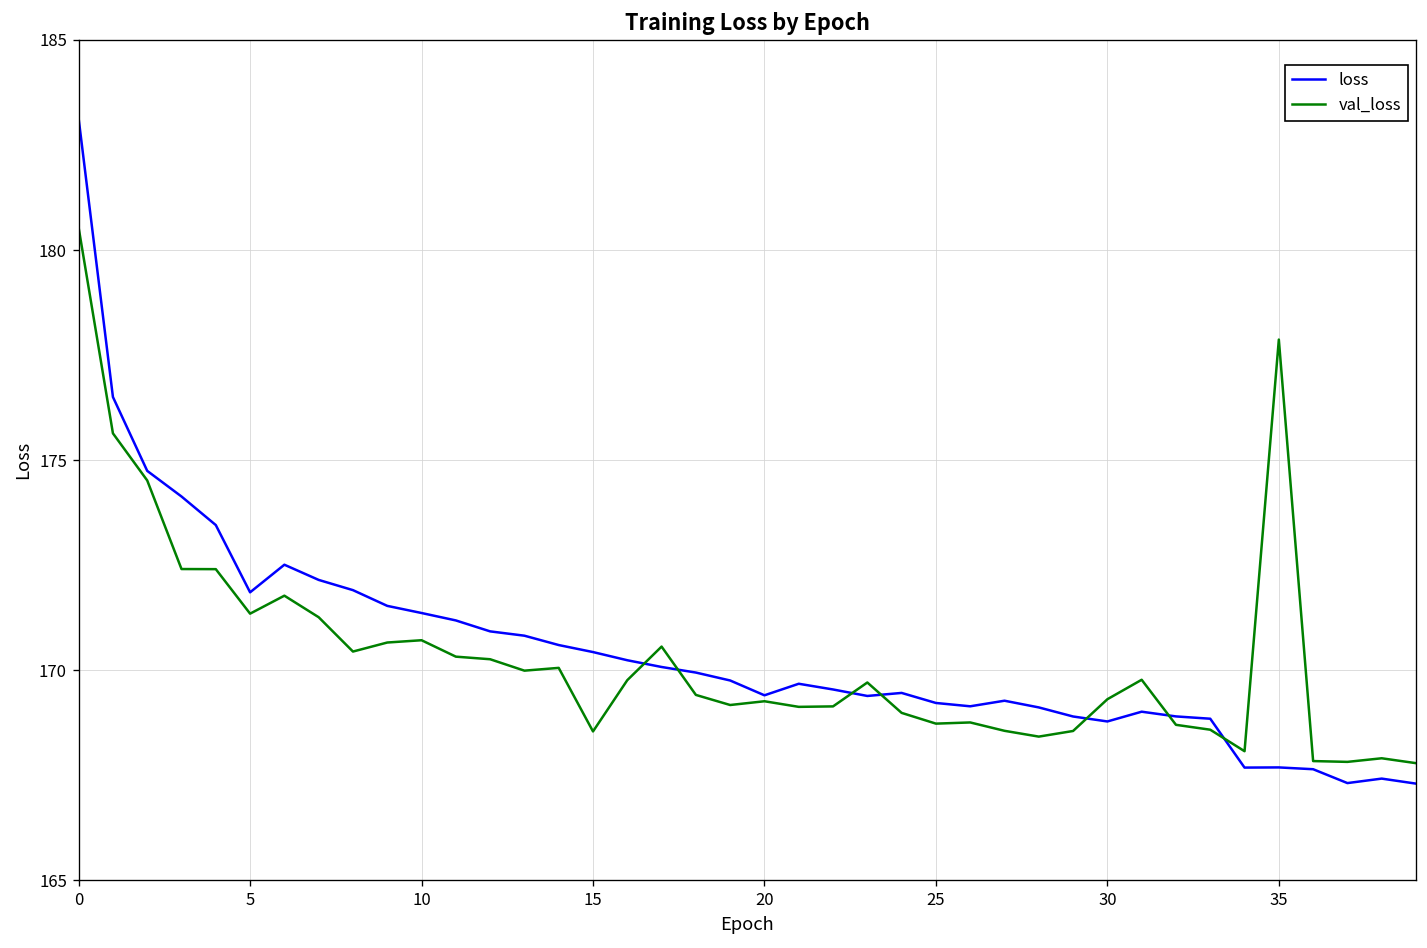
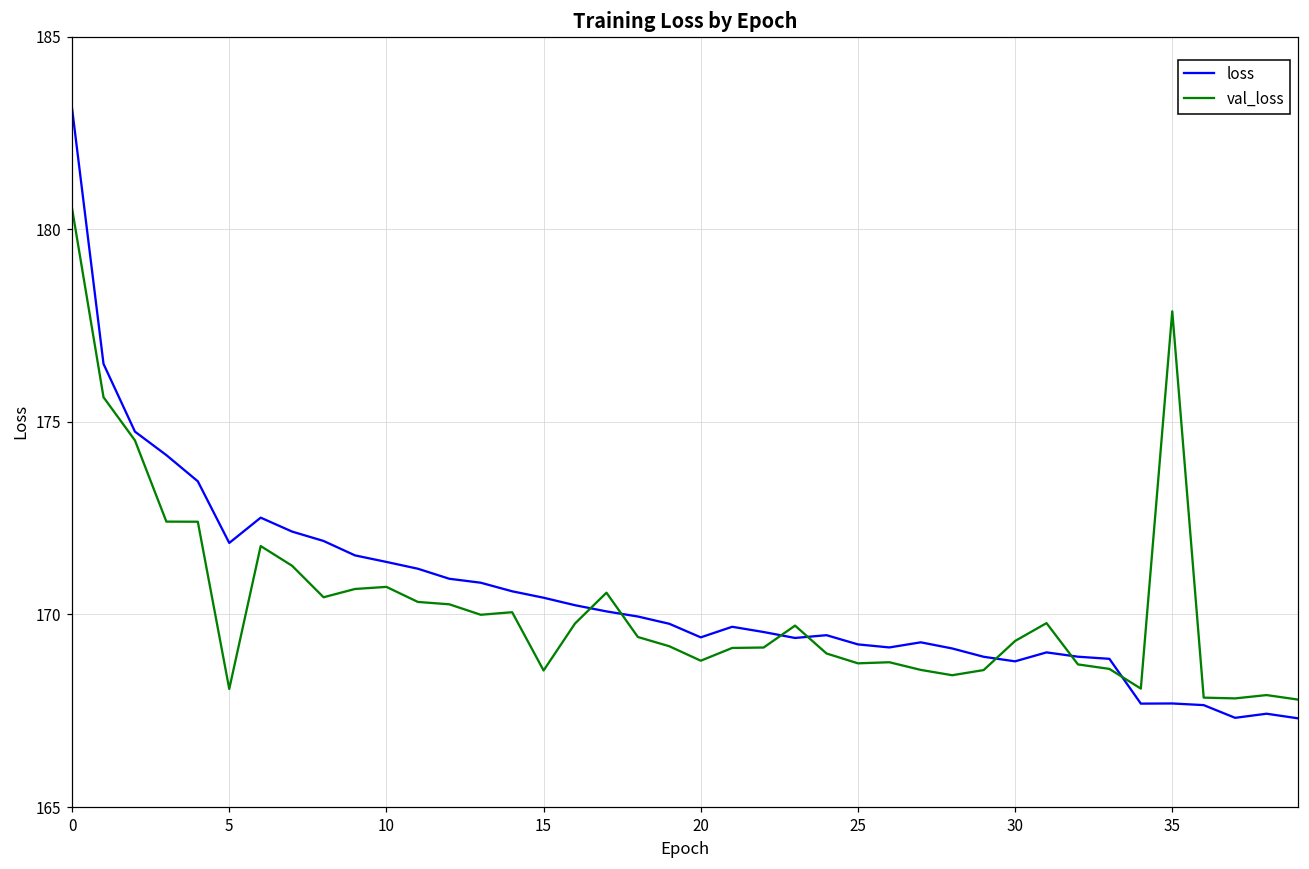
val_loss, 5: 171.3 -> 168.1
val_loss, 20: 169.3 -> 168.8
